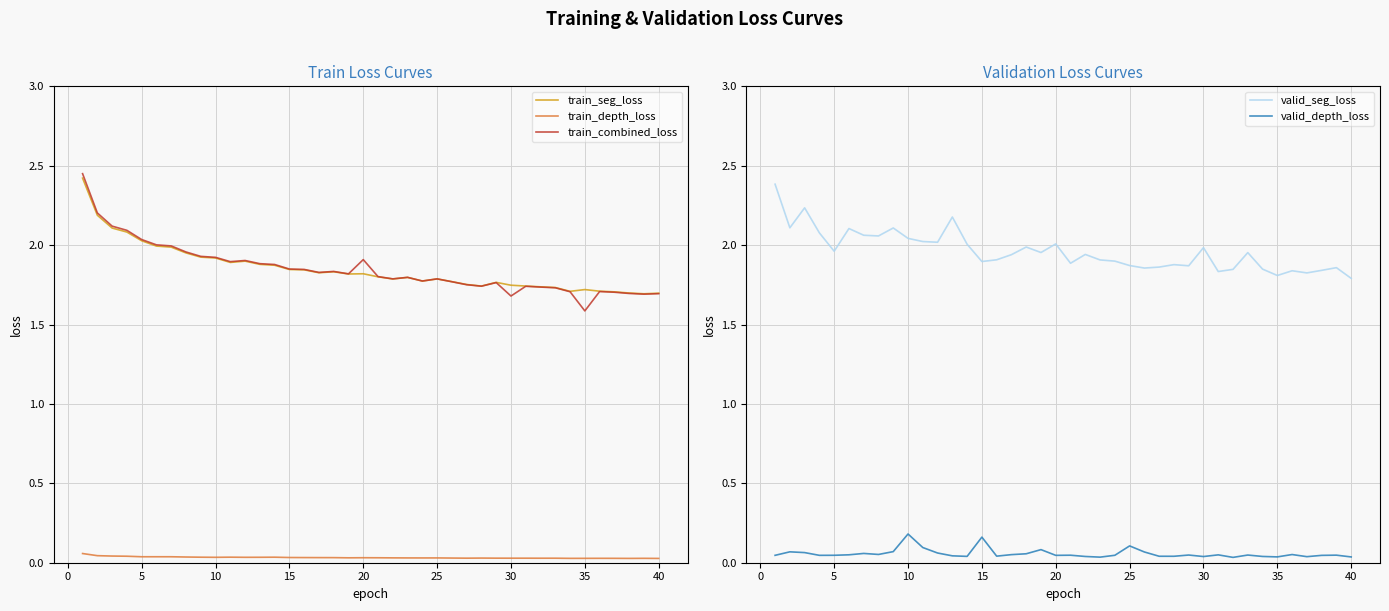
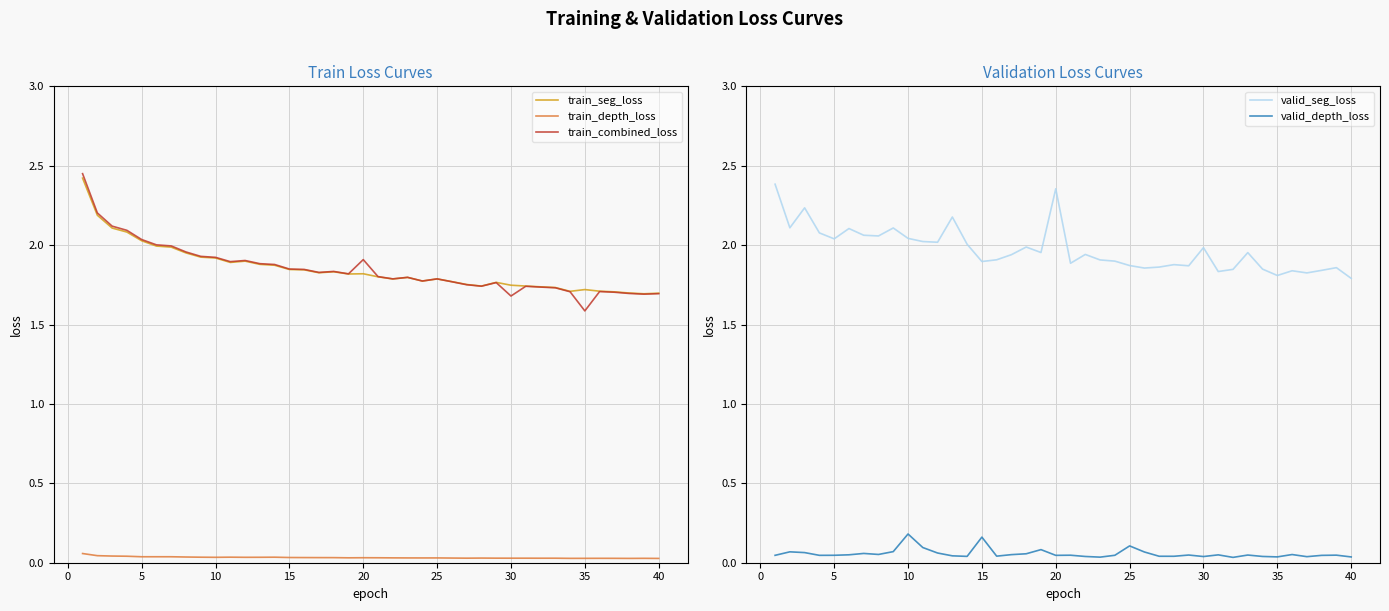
Validation Loss Curves, valid_seg_loss, 5: 1.96 -> 2.04
Validation Loss Curves, valid_seg_loss, 20: 2.01 -> 2.35
